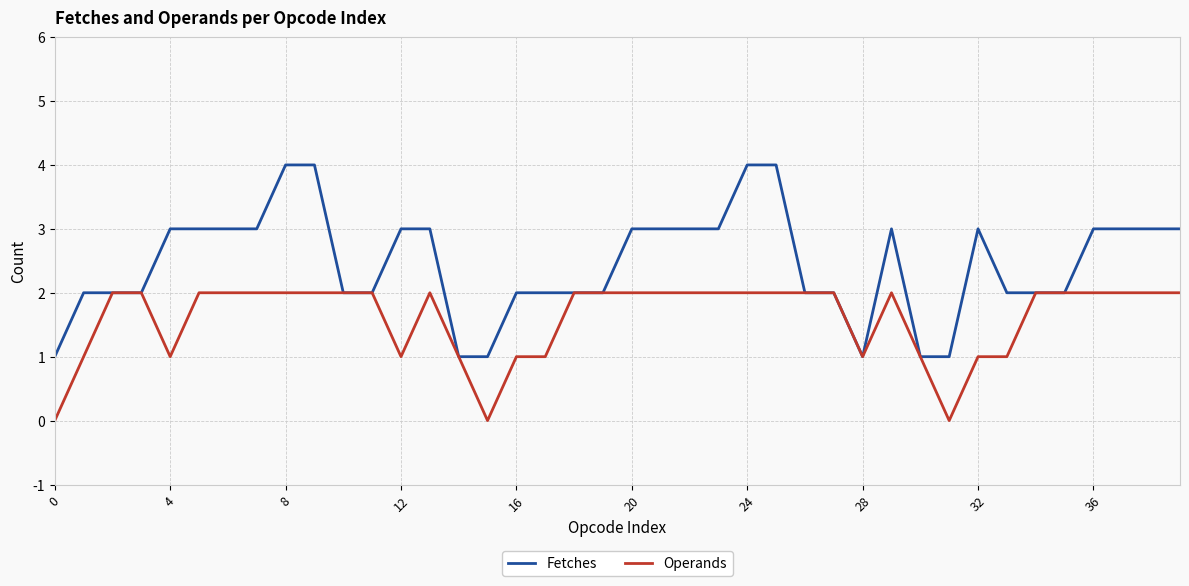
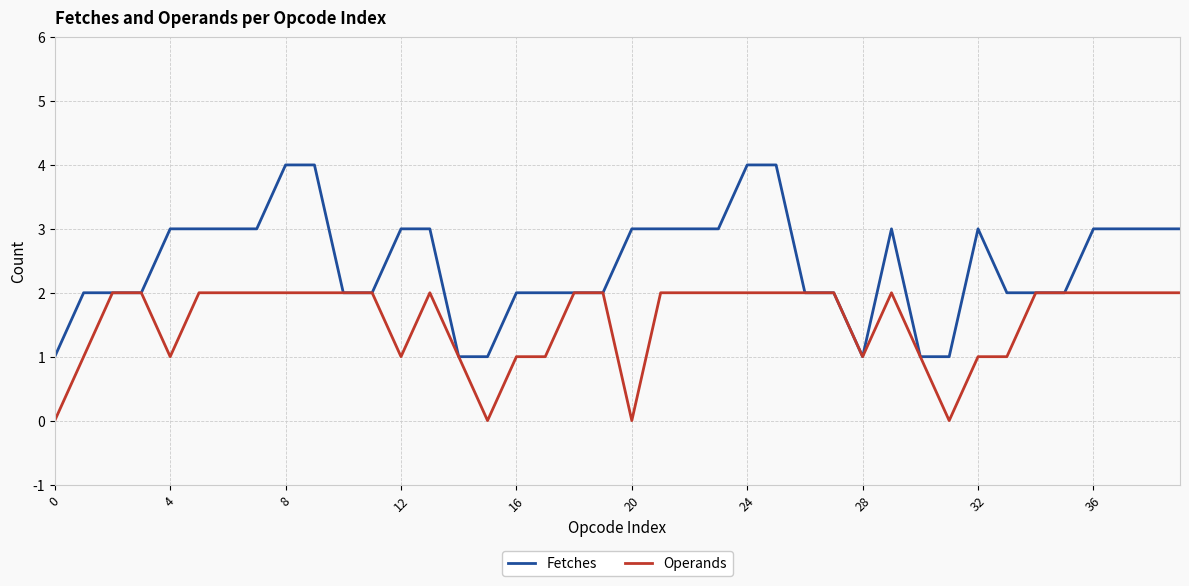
Operands, 20: 2 -> 0
